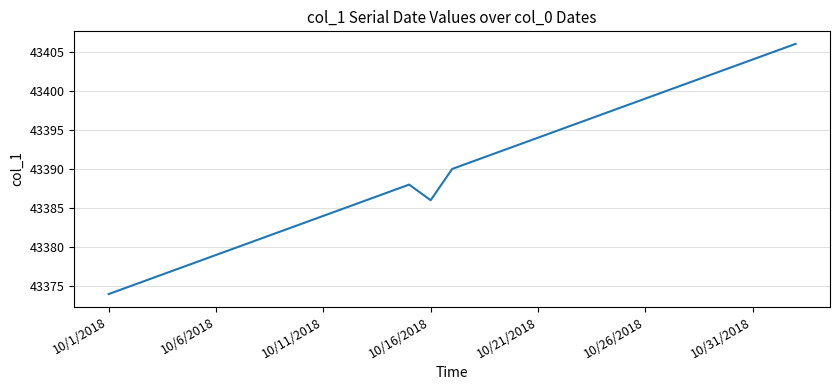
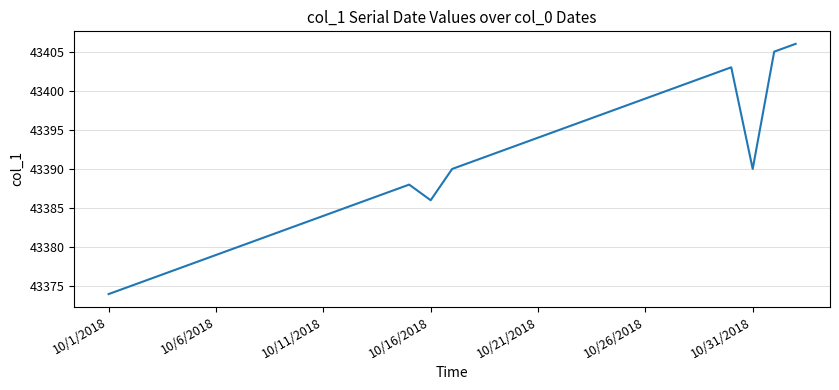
10/31/2018: 43404 -> 43390
